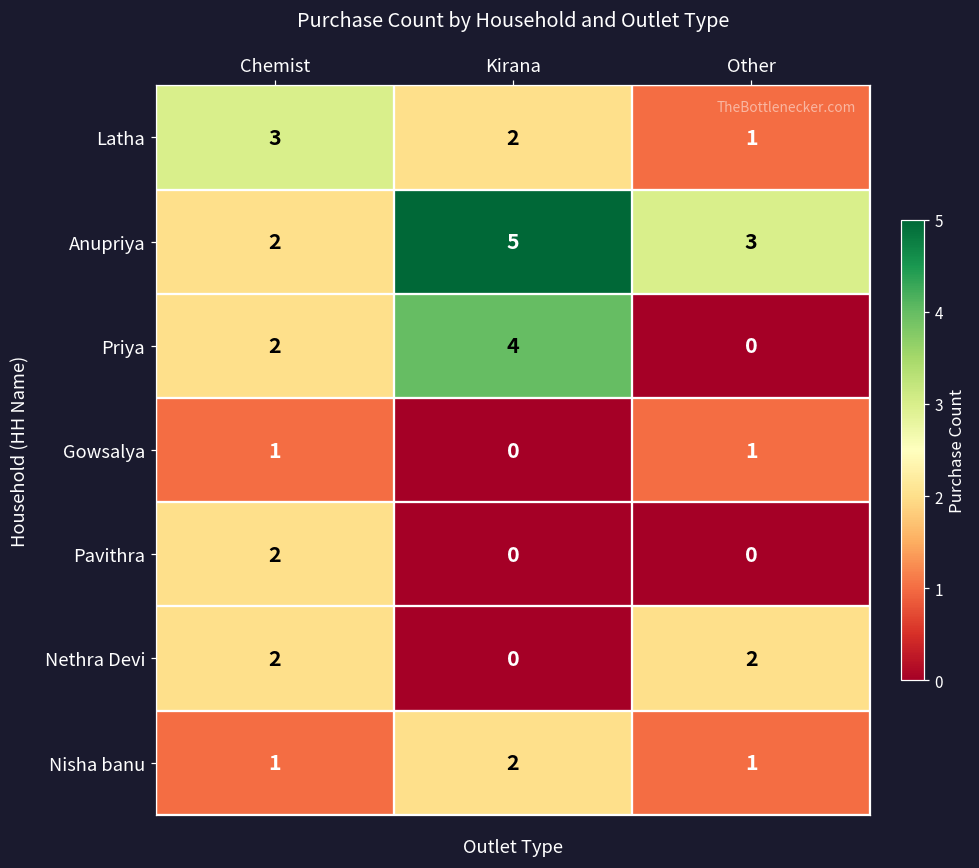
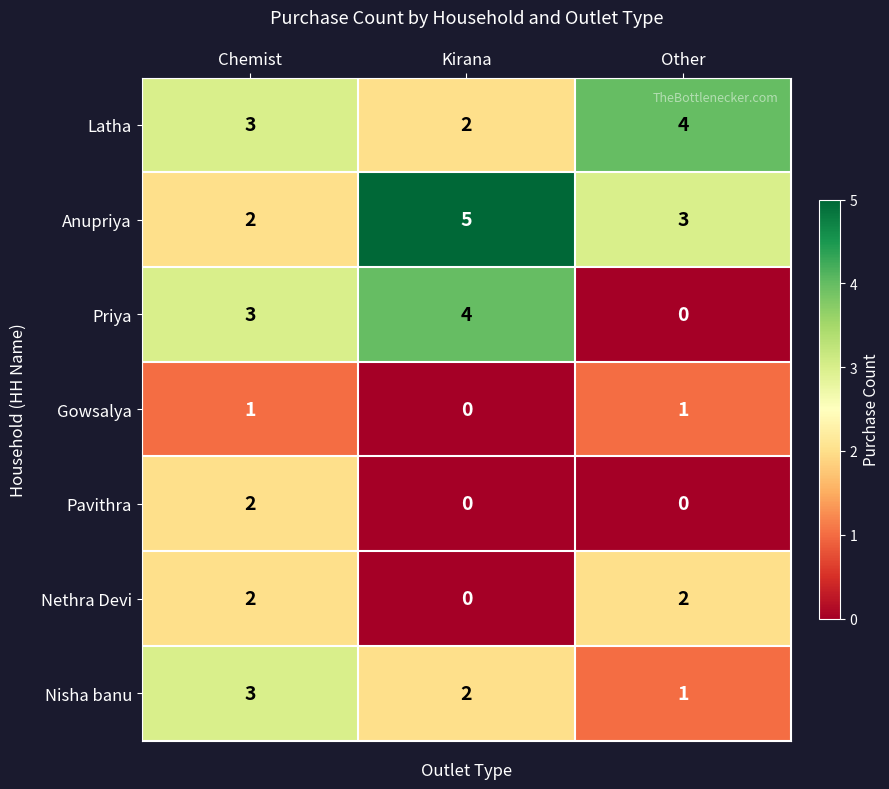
Latha, Other: 1 -> 4
Priya, Chemist: 2 -> 3
Nisha banu, Chemist: 1 -> 3
